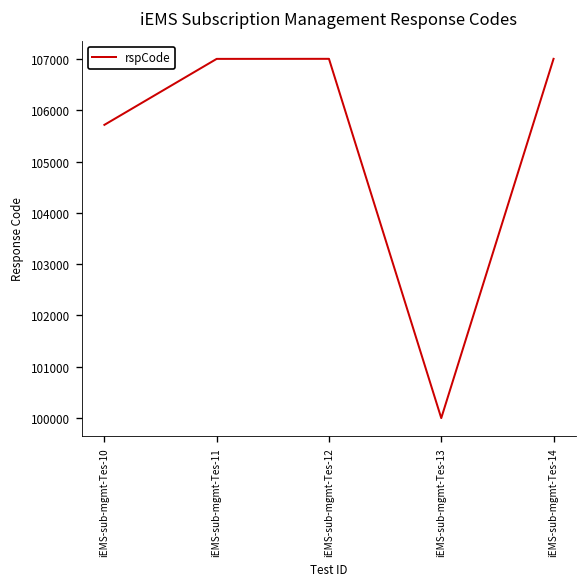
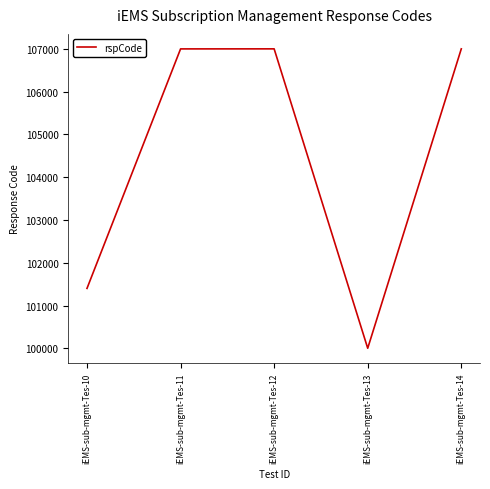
iEMS-sub-mgmt-Tes-10: 105700 -> 101400
